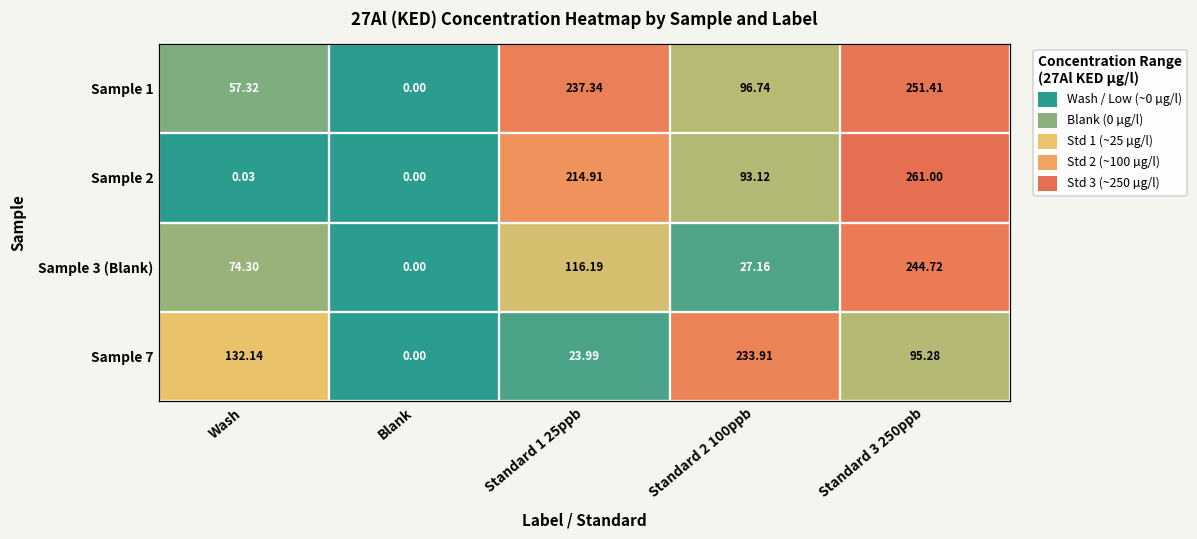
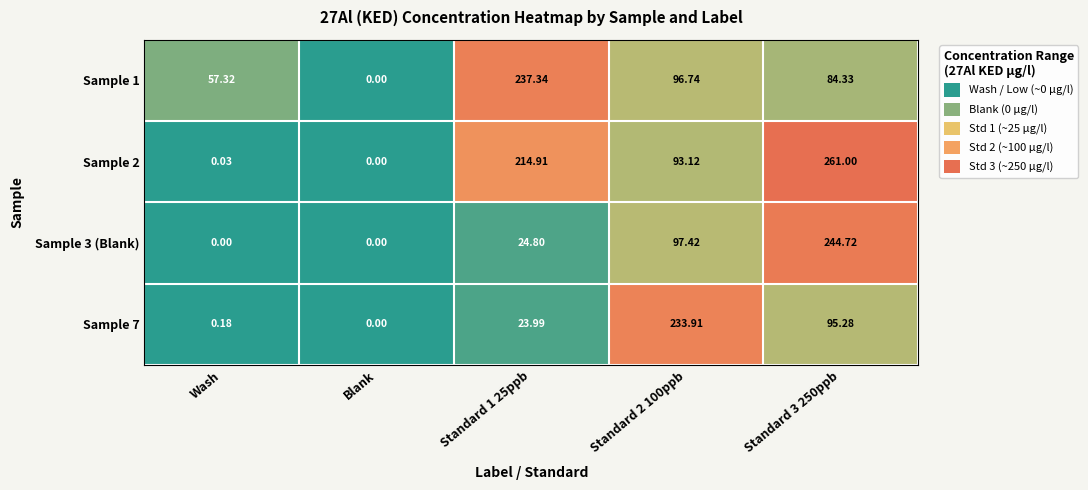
Sample 1, Standard 3 250ppb: 251.41 -> 84.33
Sample 3 (Blank), Wash: 74.30 -> 0.00
Sample 3 (Blank), Standard 1 25ppb: 116.19 -> 24.80
Sample 3 (Blank), Standard 2 100ppb: 27.16 -> 97.42
Sample 7, Wash: 132.14 -> 0.18
